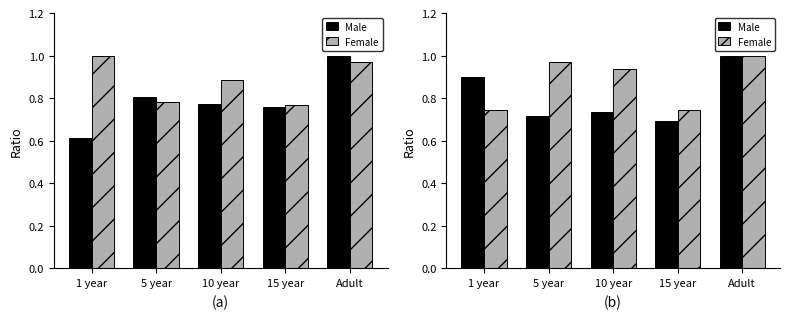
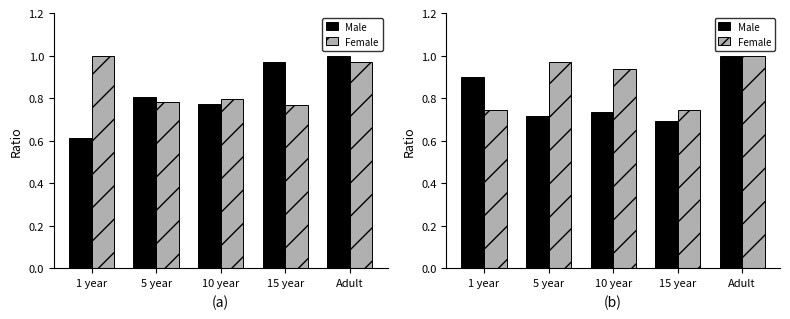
(a), Female, 10 year: 0.88 -> 0.80
(a), Male, 15 year: 0.76 -> 0.97
